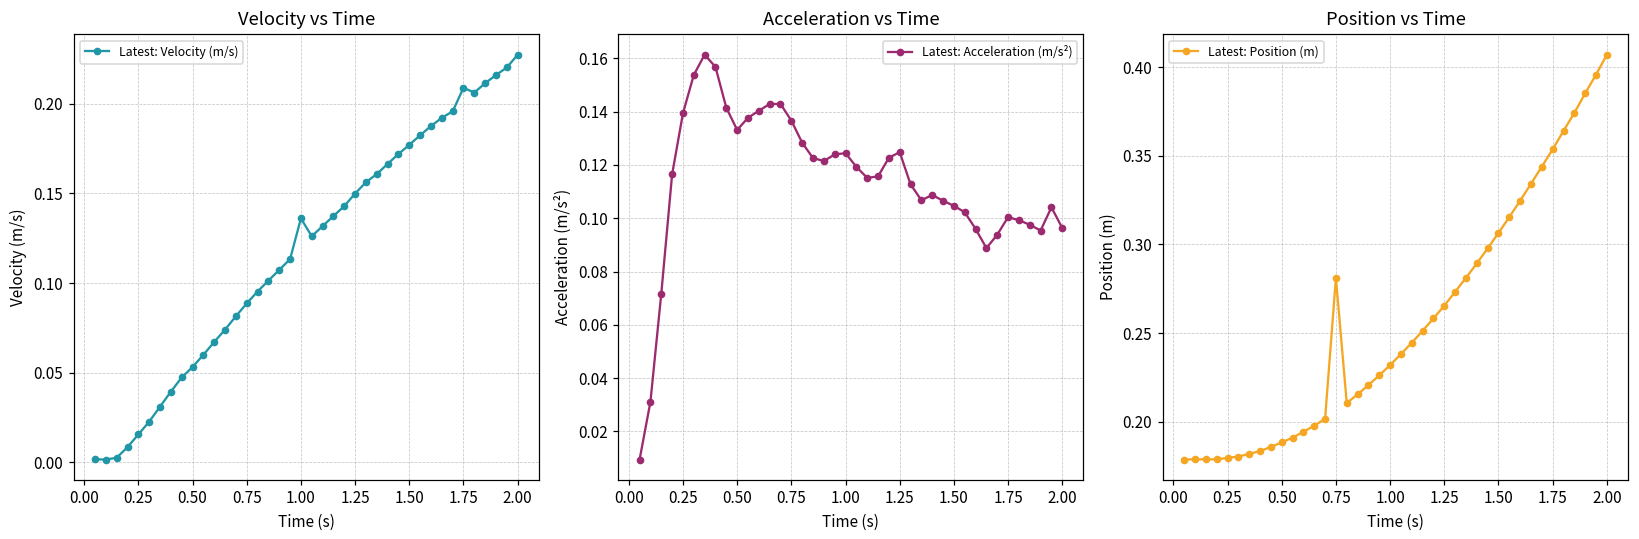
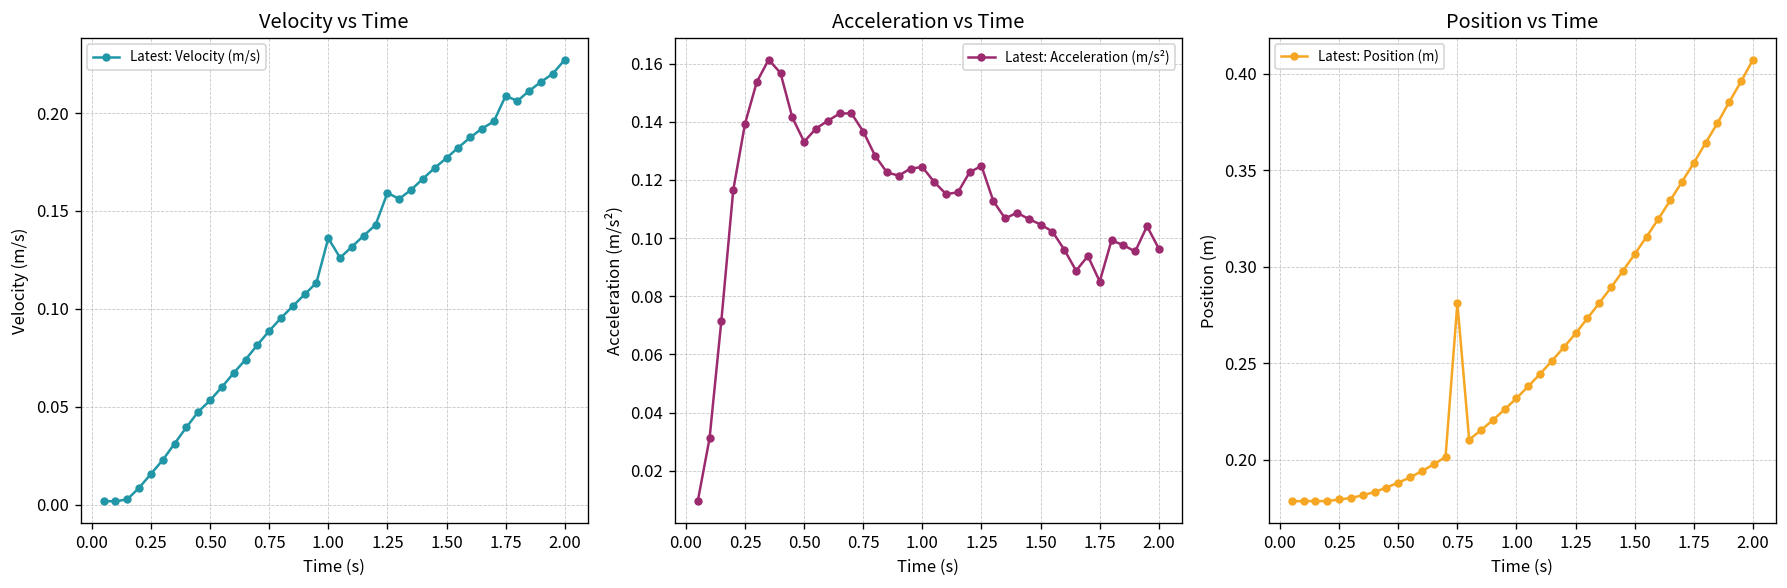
Velocity vs Time, 1.25: 0.150 -> 0.159
Acceleration vs Time, 1.75: 0.100 -> 0.085
